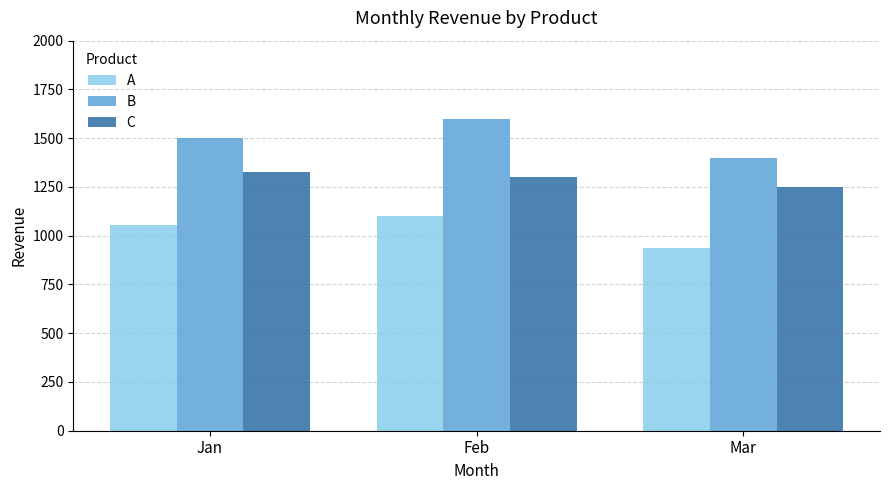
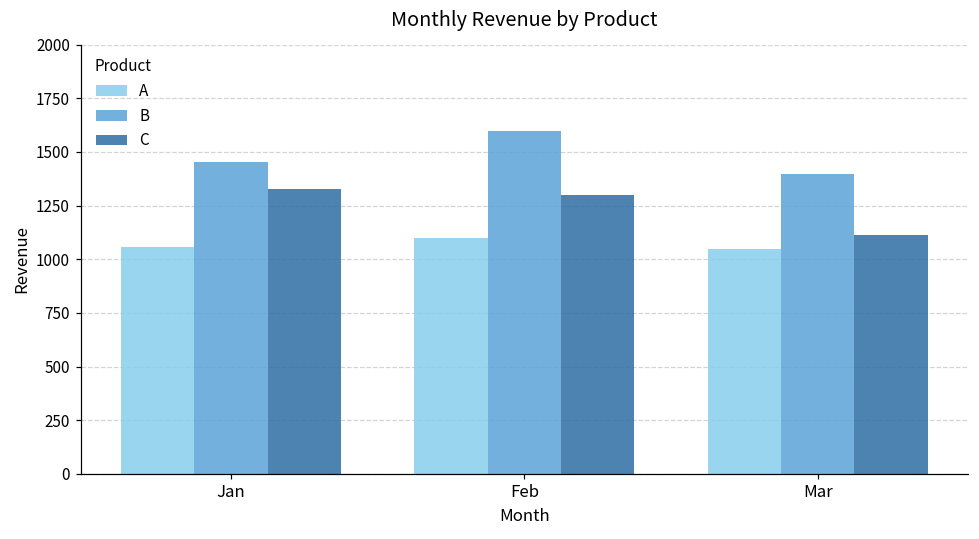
B, Jan: 1500 -> 1450
A, Mar: 940 -> 1050
C, Mar: 1250 -> 1110
